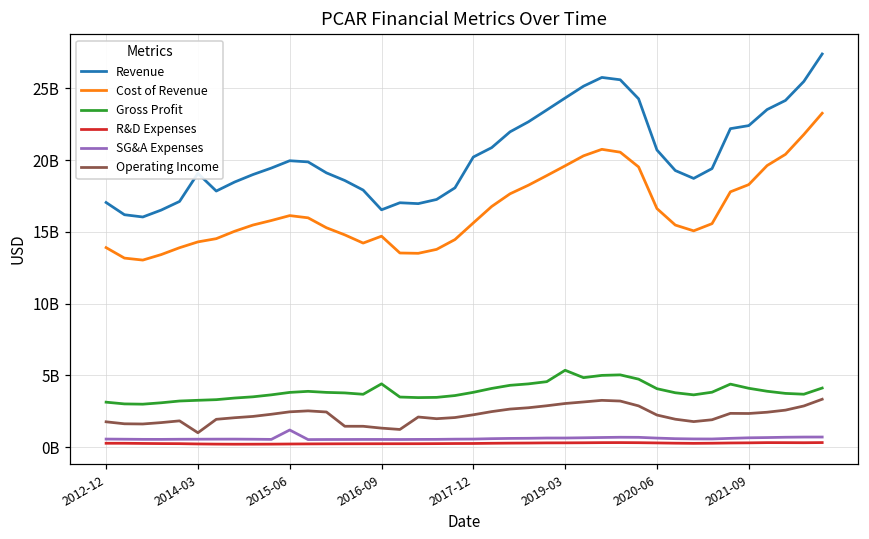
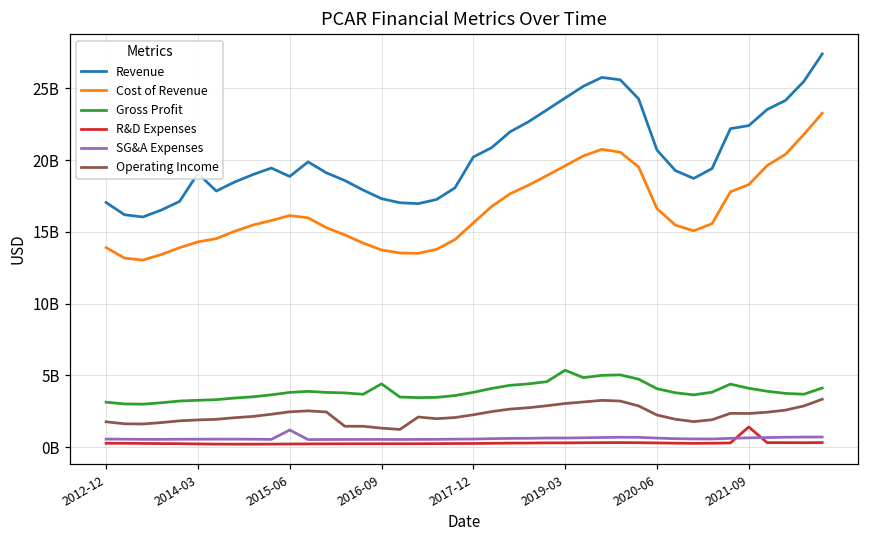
Operating Income, 2014-03: 1000000000 -> 1900000000
Revenue, 2015-06: 20000000000 -> 18900000000
Revenue, 2016-09: 16500000000 -> 17300000000
Cost of Revenue, 2016-09: 14700000000 -> 13700000000
R&D Expenses, 2021-09: 300000000 -> 1400000000
